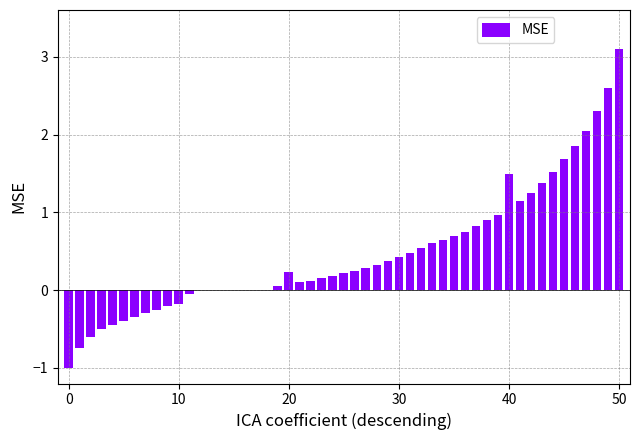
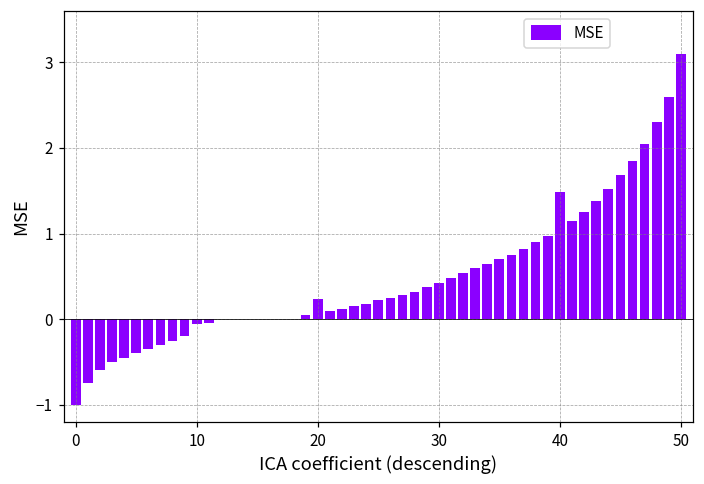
10: -0.2 -> -0.1
